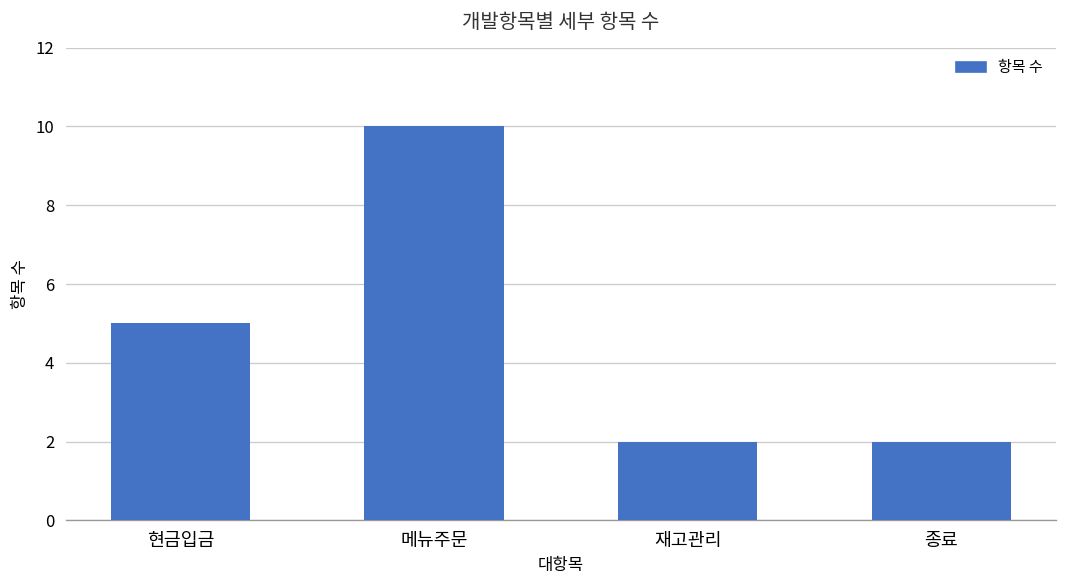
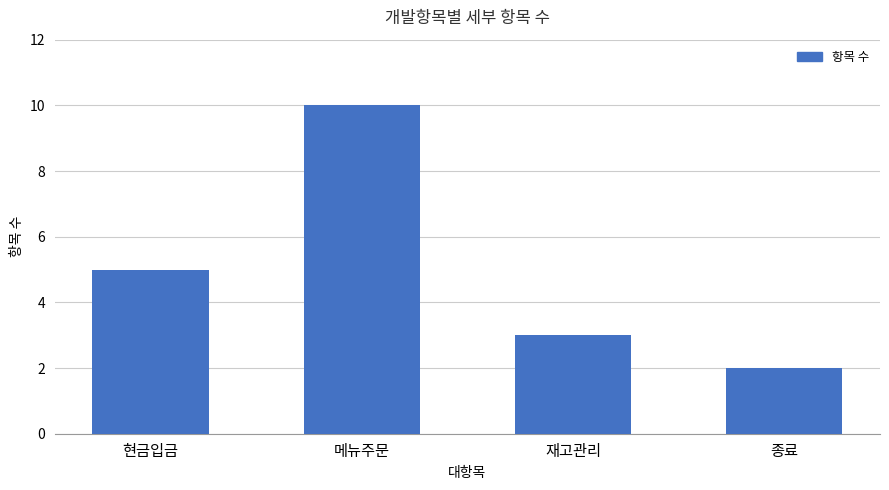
재고관리: 2 -> 3
